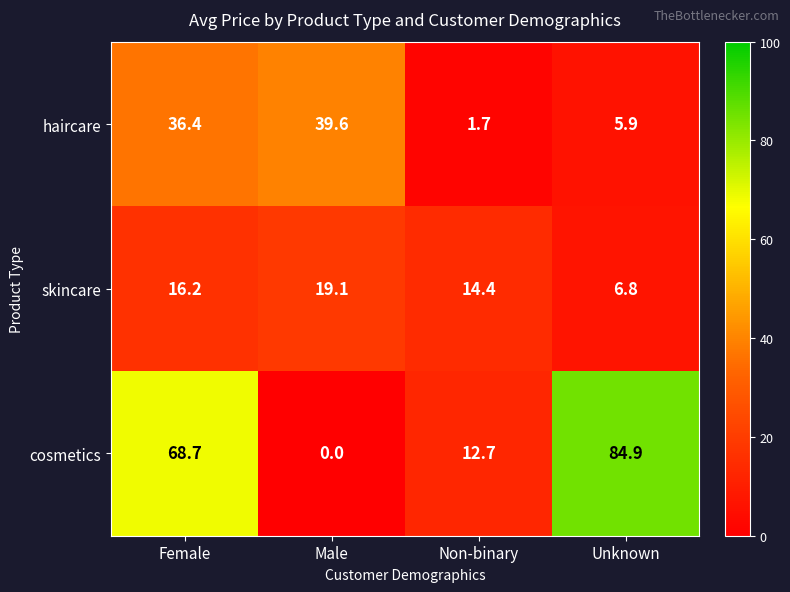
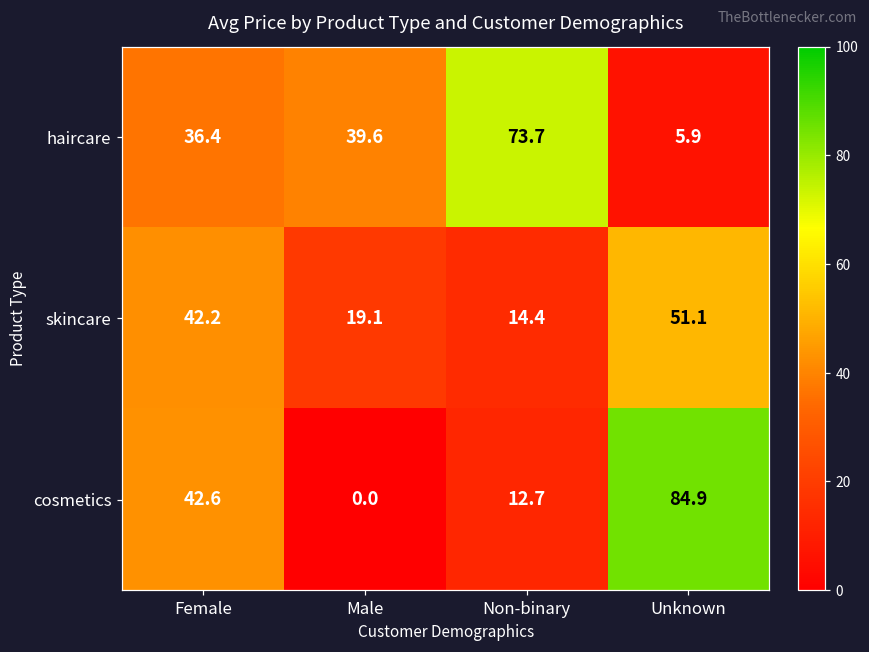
haircare, Non-binary: 1.7 -> 73.7
skincare, Female: 16.2 -> 42.2
skincare, Unknown: 6.8 -> 51.1
cosmetics, Female: 68.7 -> 42.6
